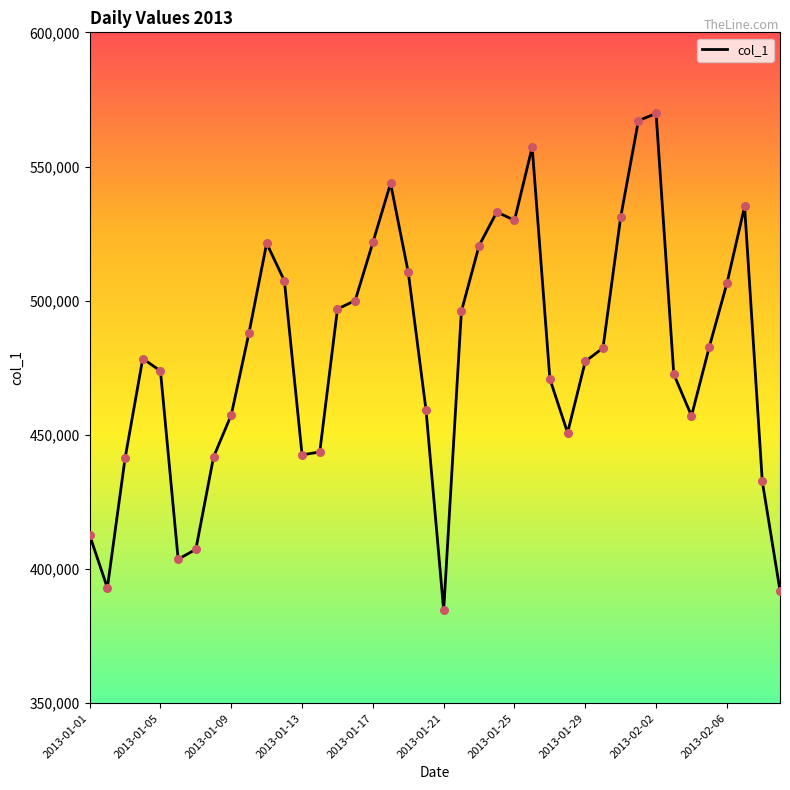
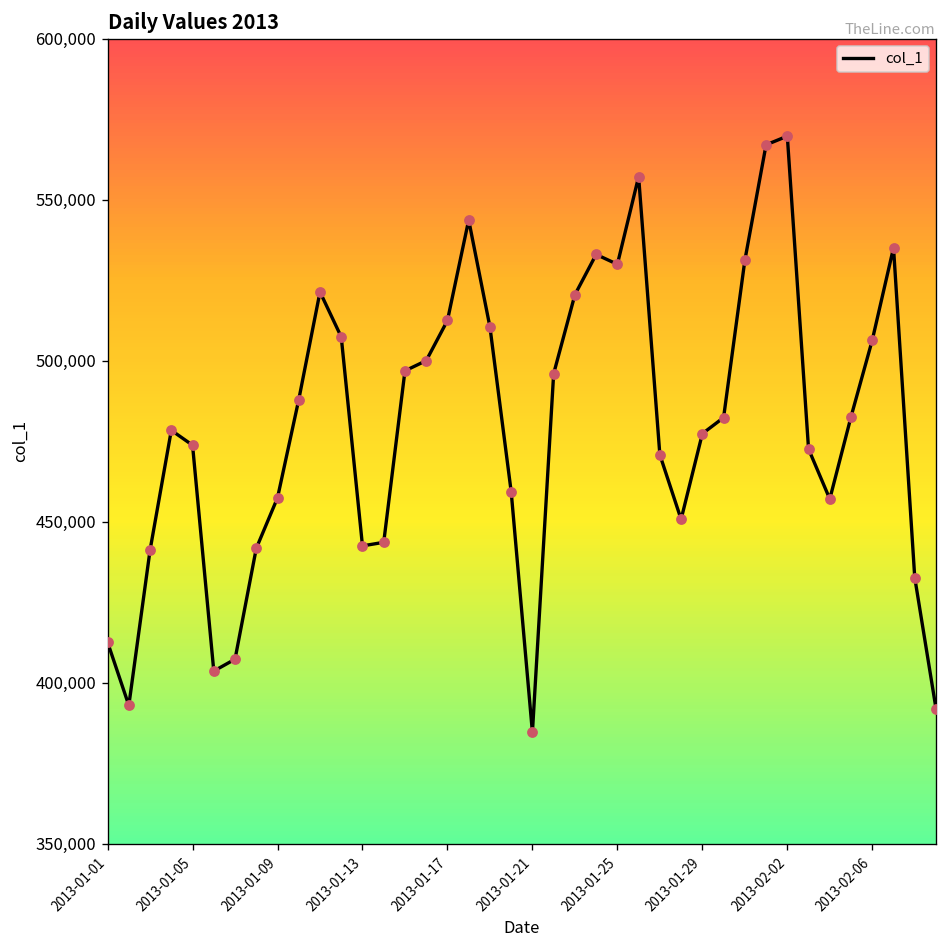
2013-01-17: 522,000 -> 513,000
